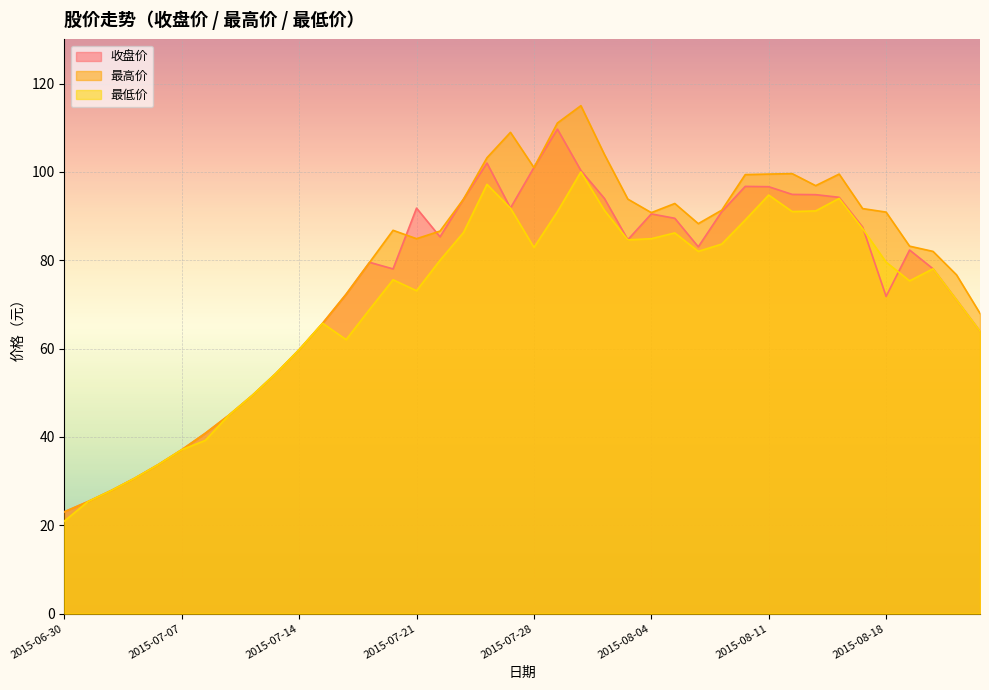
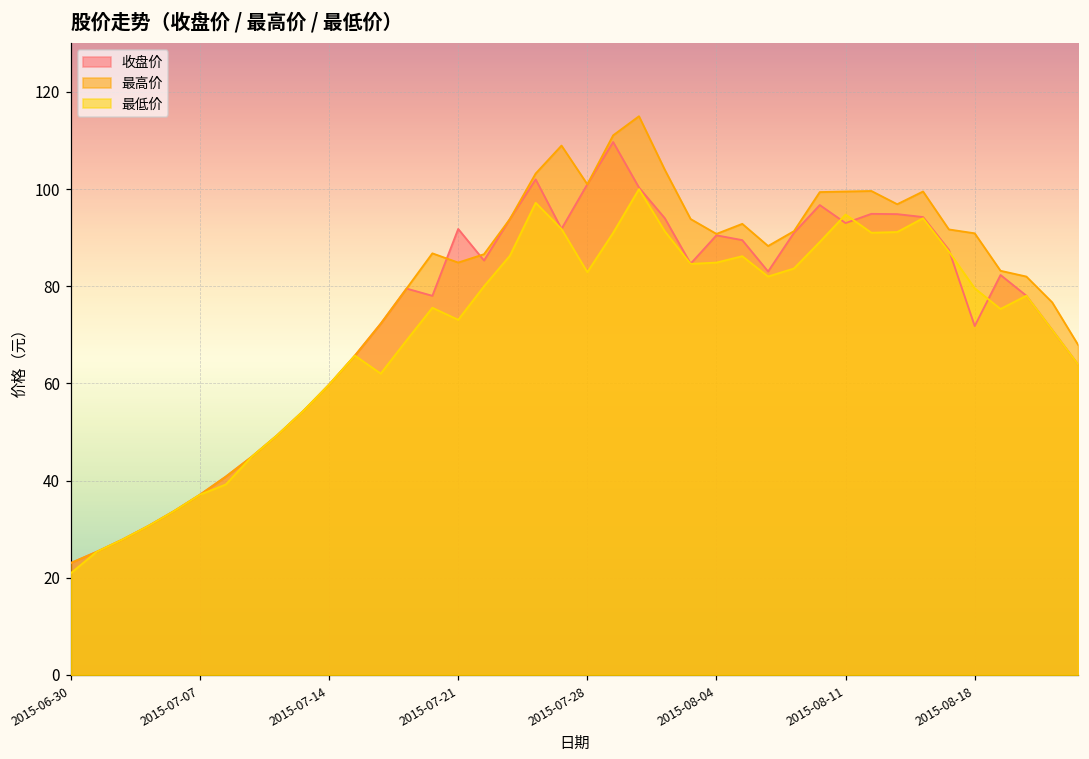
收盘价, 2015-08-11: 97 -> 93
